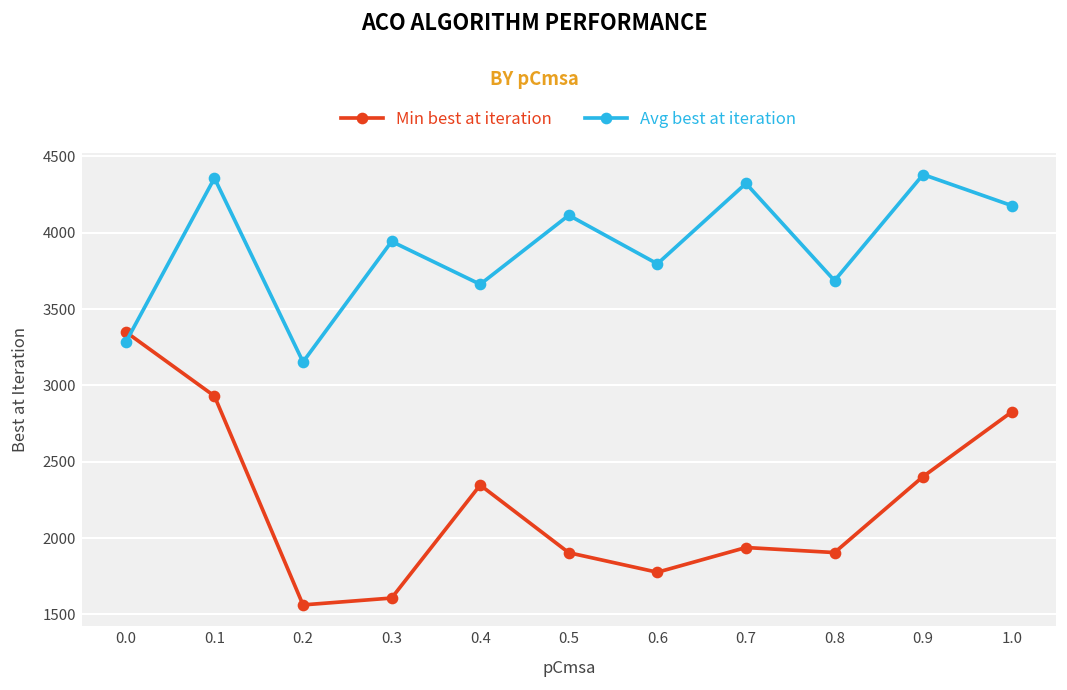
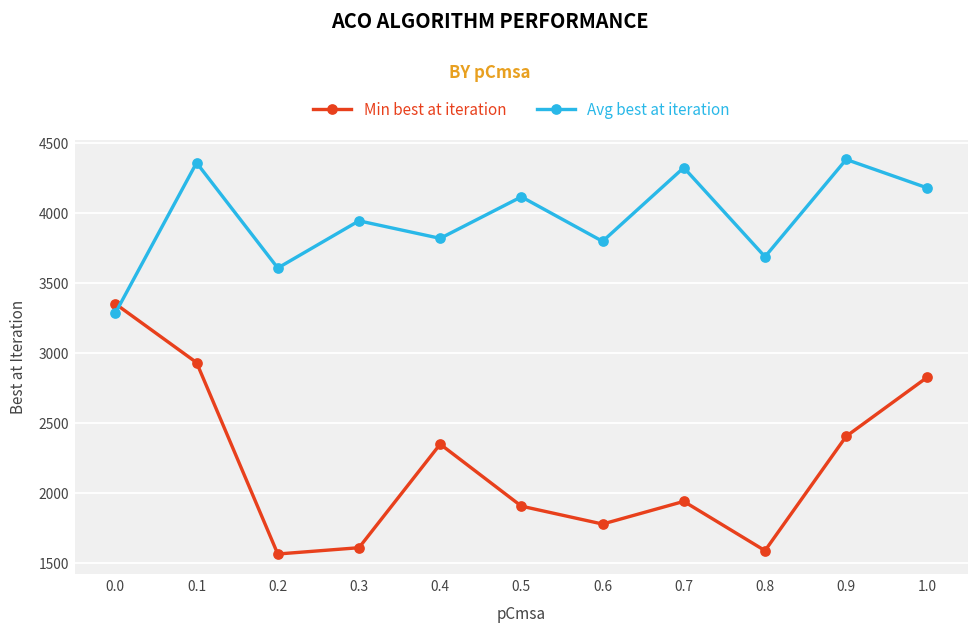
Avg best at iteration, 0.2: 3150 -> 3610
Avg best at iteration, 0.4: 3660 -> 3820
Min best at iteration, 0.8: 1910 -> 1590
